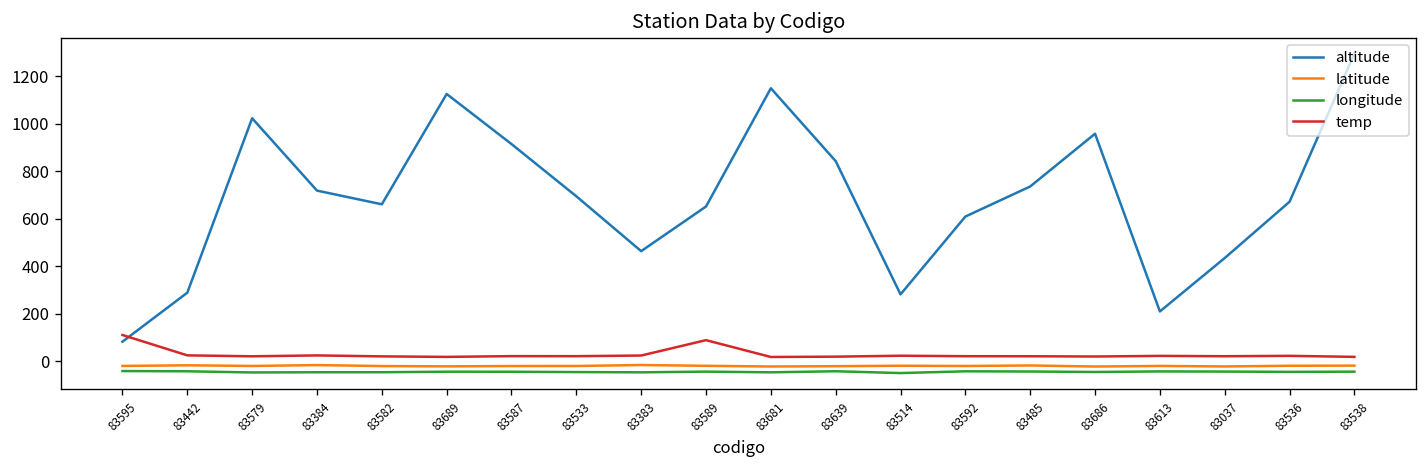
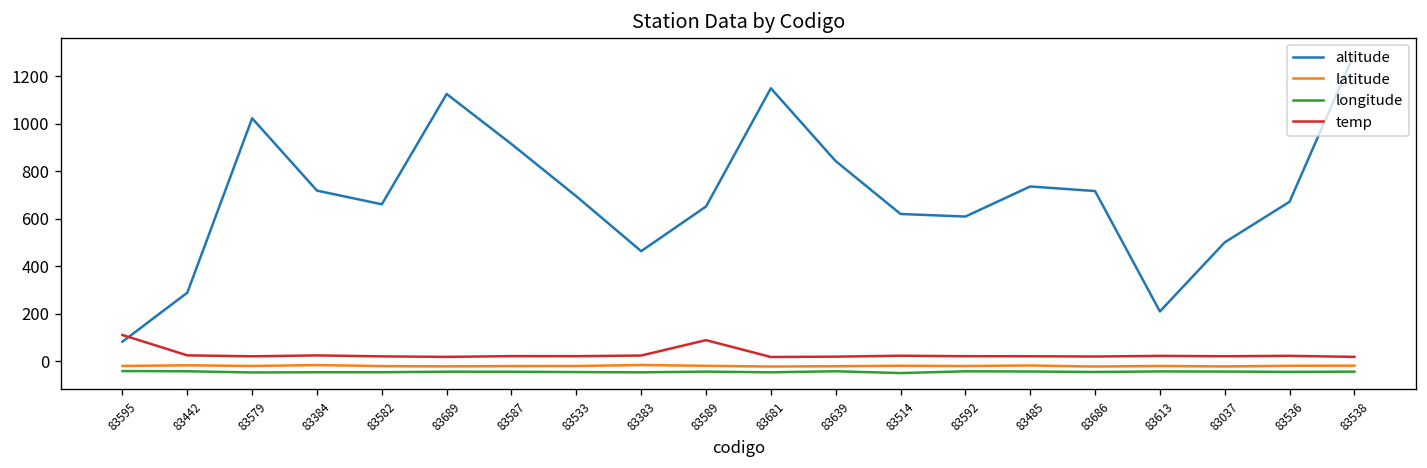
altitude, 83514: 280 -> 620
altitude, 83686: 960 -> 720
altitude, 83037: 440 -> 500
